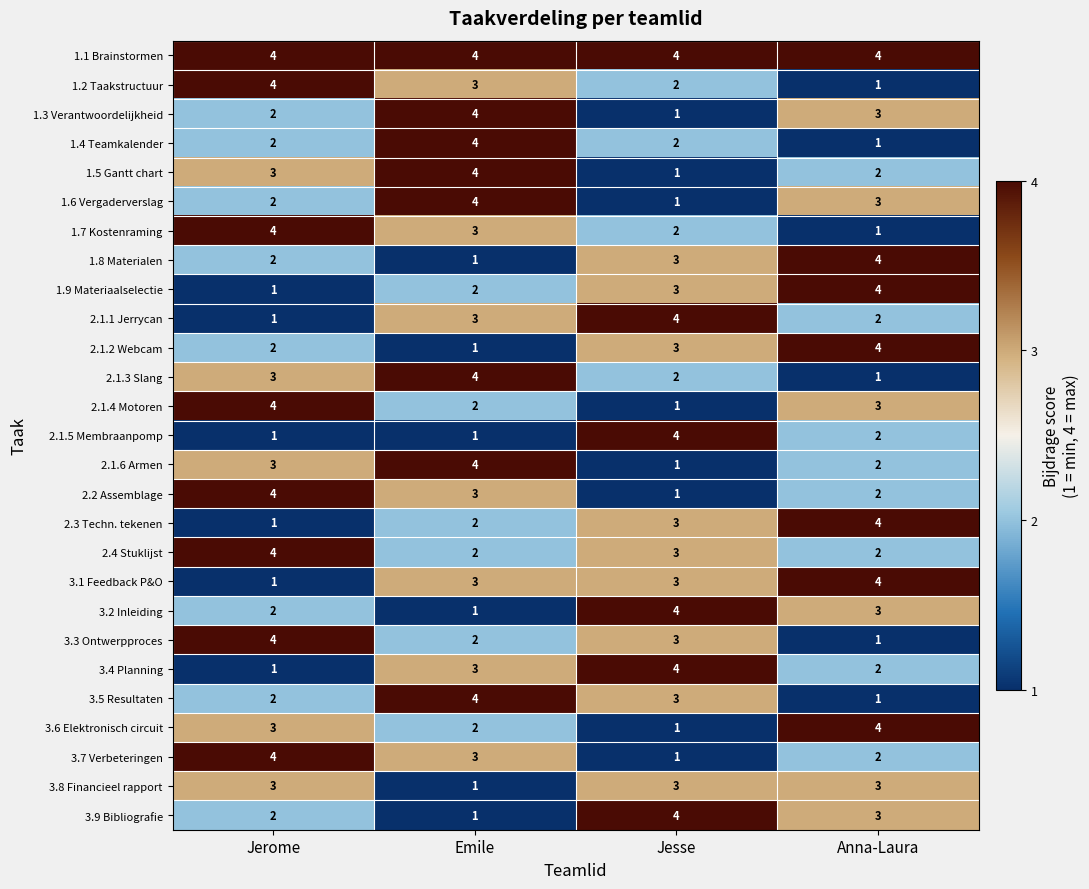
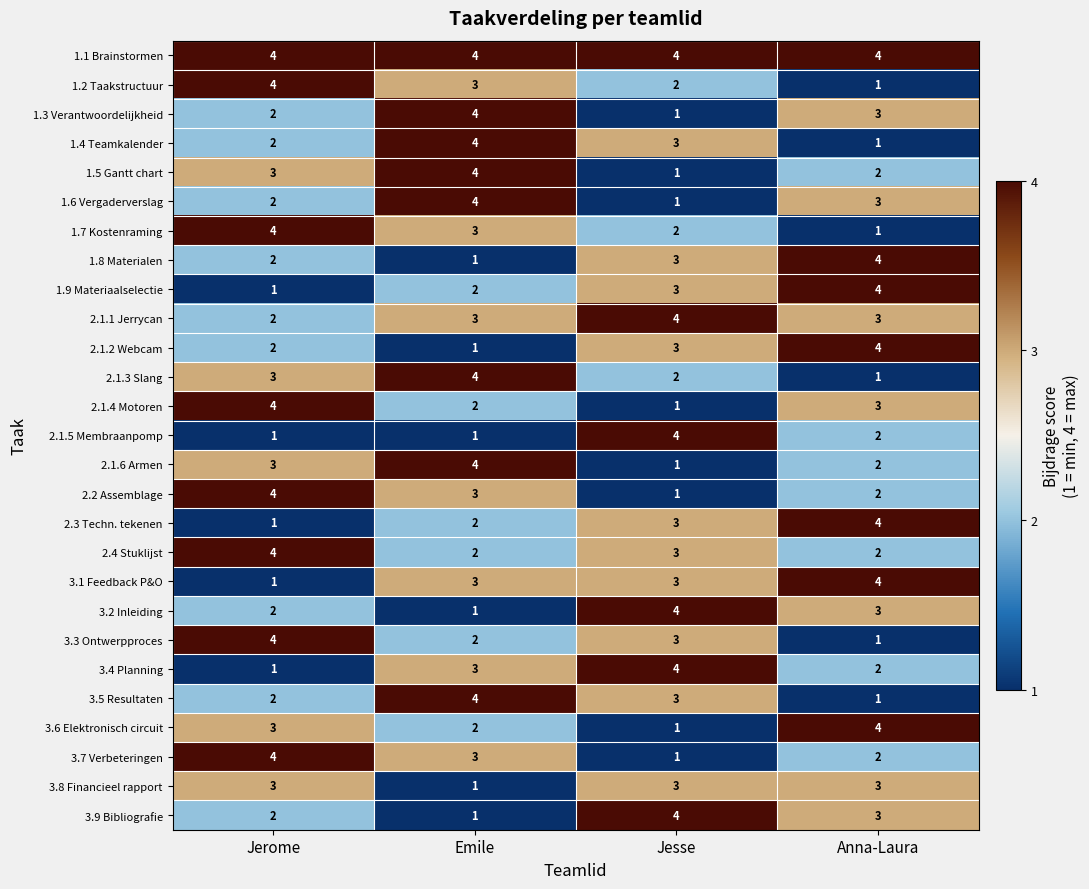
1.4 Teamkalender, Jesse: 2 -> 3
2.1.1 Jerrycan, Jerome: 1 -> 2
2.1.1 Jerrycan, Anna-Laura: 2 -> 3
